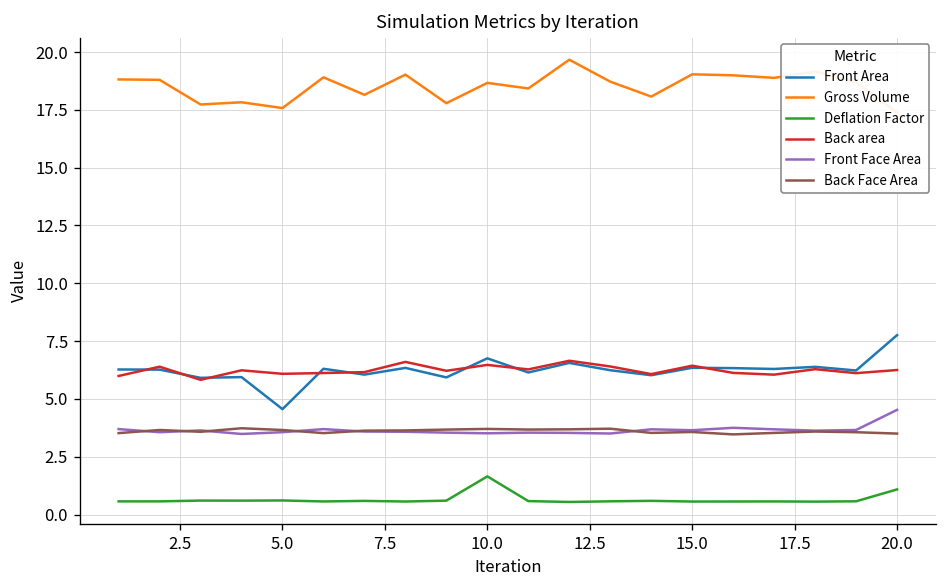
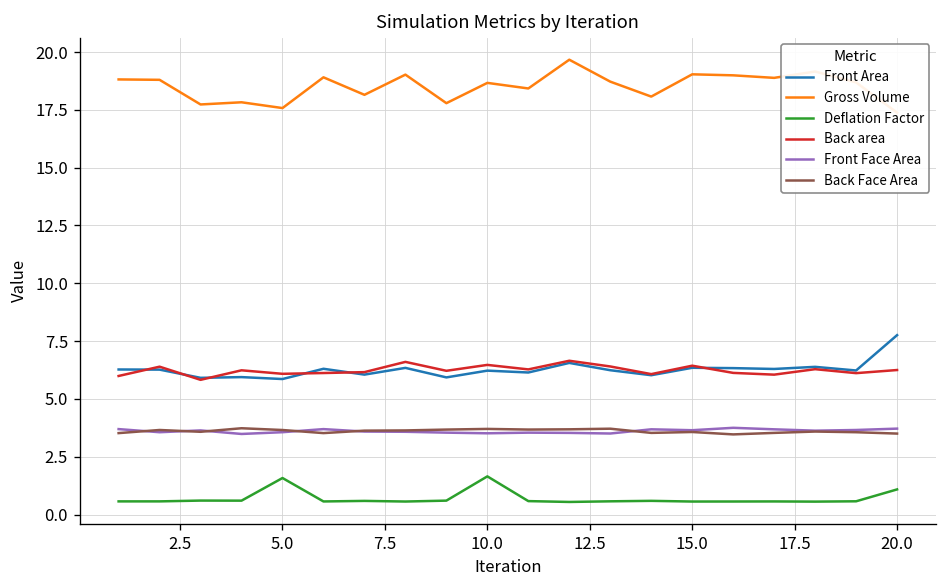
Front Area, 5.0: 4.6 -> 5.9
Deflation Factor, 5.0: 0.6 -> 1.6
Front Area, 10.0: 6.8 -> 6.2
Front Face Area, 20.0: 4.5 -> 3.7
